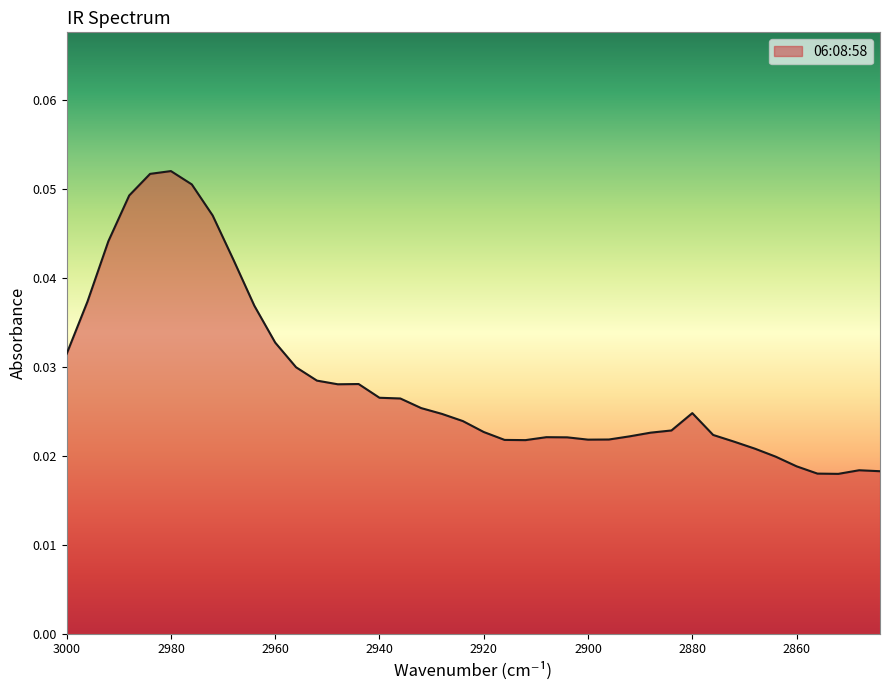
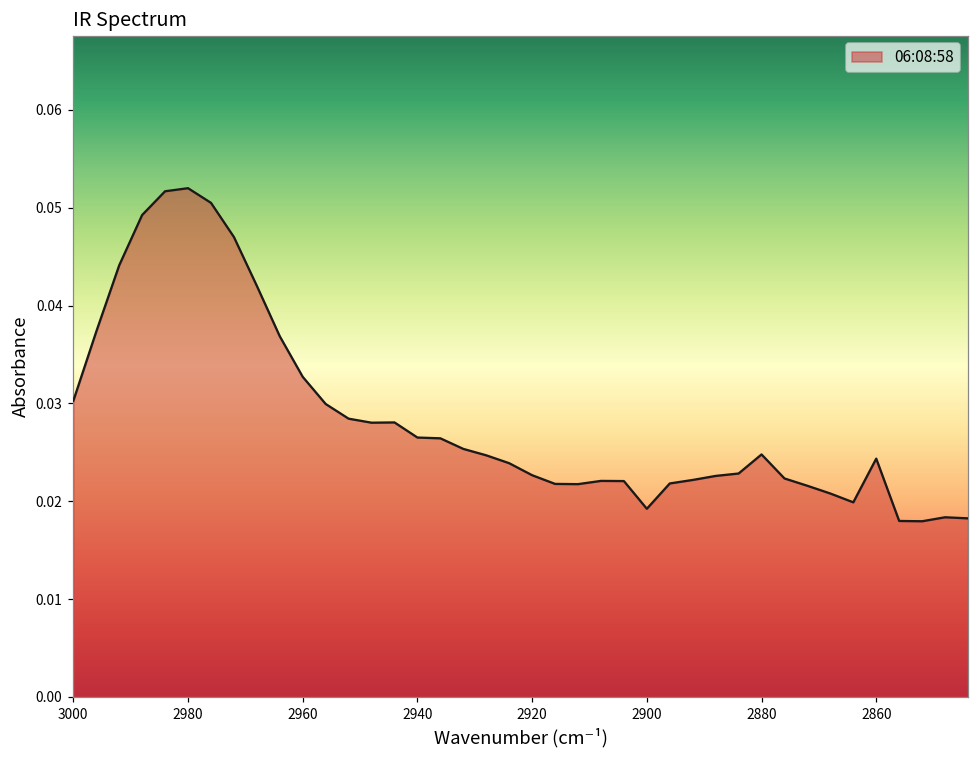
3000: 0.031 -> 0.030
2900: 0.022 -> 0.019
2860: 0.019 -> 0.024
